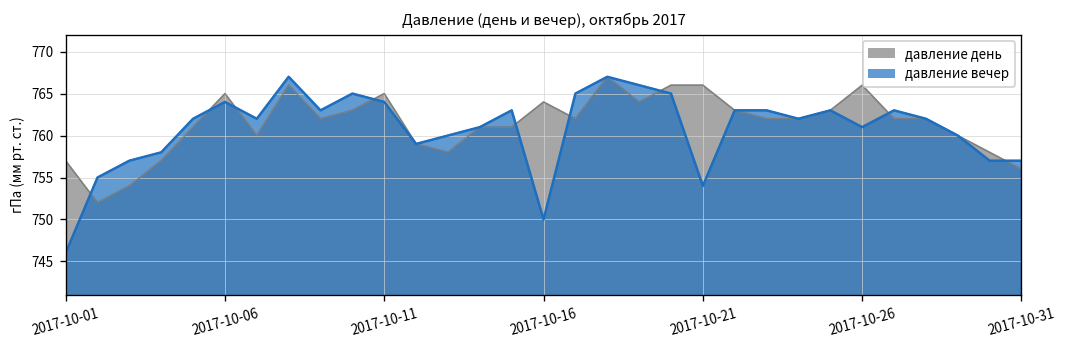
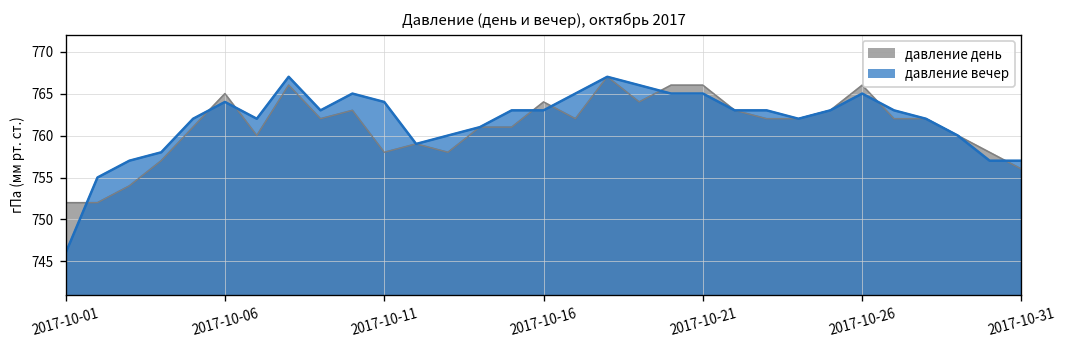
давление день, 2017-10-01: 757 -> 752
давление день, 2017-10-11: 765 -> 758
давление вечер, 2017-10-16: 750 -> 763
давление вечер, 2017-10-21: 754 -> 765
давление вечер, 2017-10-26: 761 -> 765
